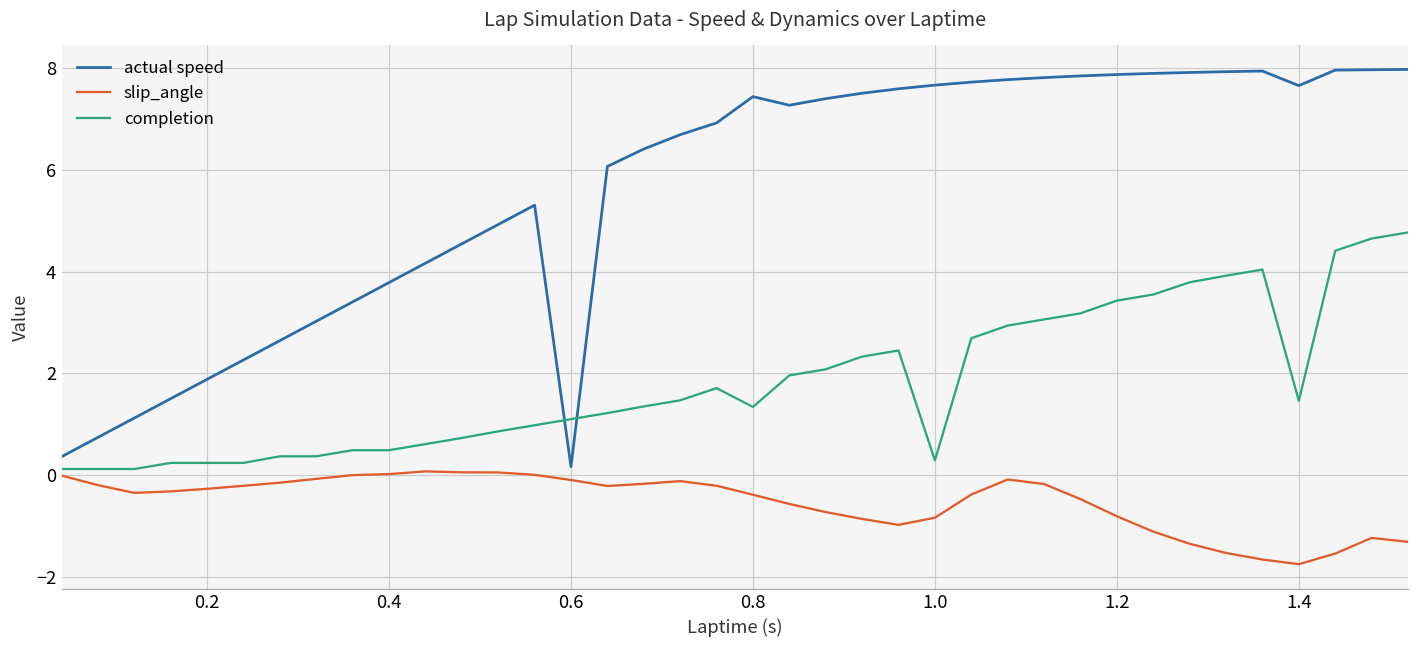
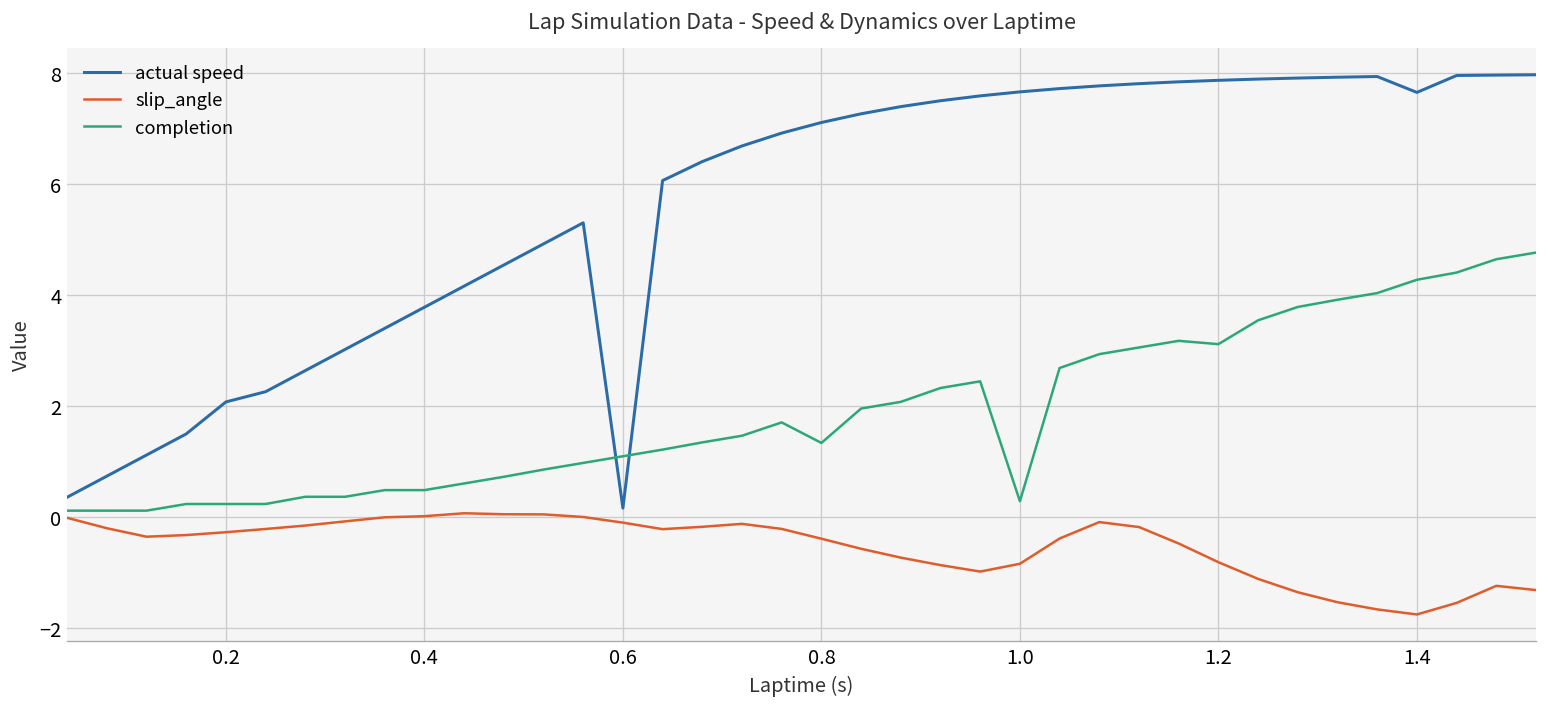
actual speed, 0.2: 1.9 -> 2.1
actual speed, 0.8: 7.4 -> 7.1
completion, 1.2: 3.4 -> 3.1
completion, 1.4: 1.5 -> 4.3
